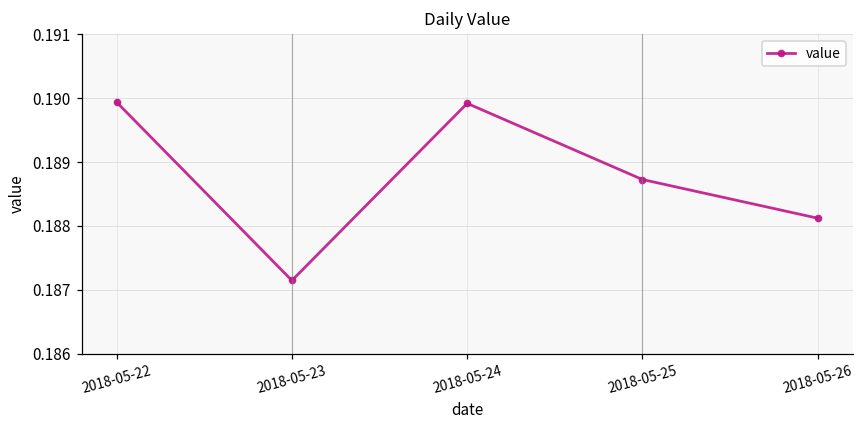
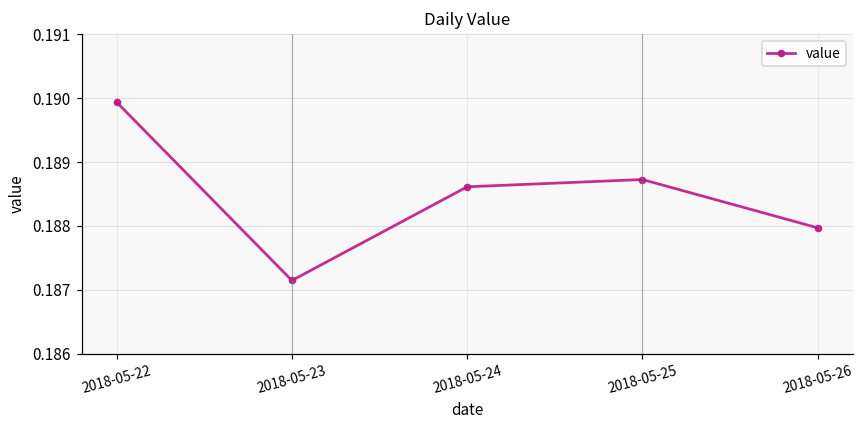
2018-05-24: 0.1899 -> 0.1886
2018-05-26: 0.1881 -> 0.1880
